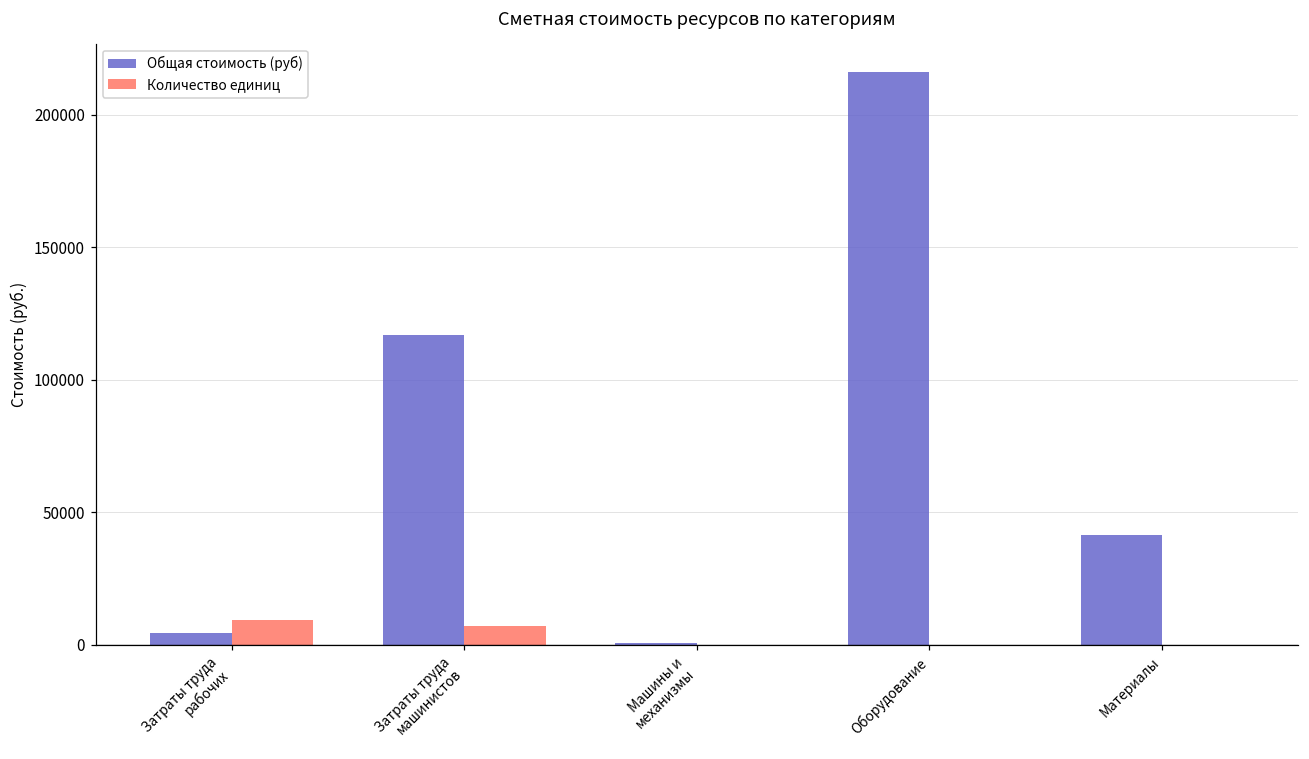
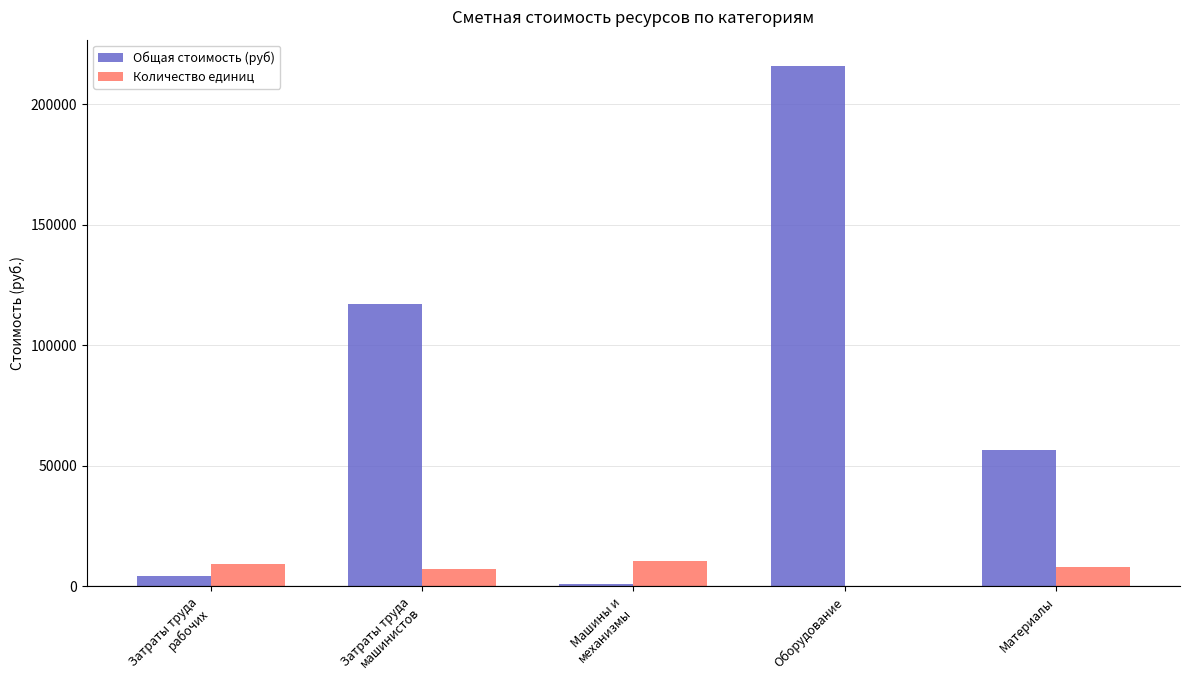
Количество единиц, Машины и механизмы: 0 -> 10000
Общая стоимость (руб), Материалы: 41000 -> 57000
Количество единиц, Материалы: 0 -> 8000
